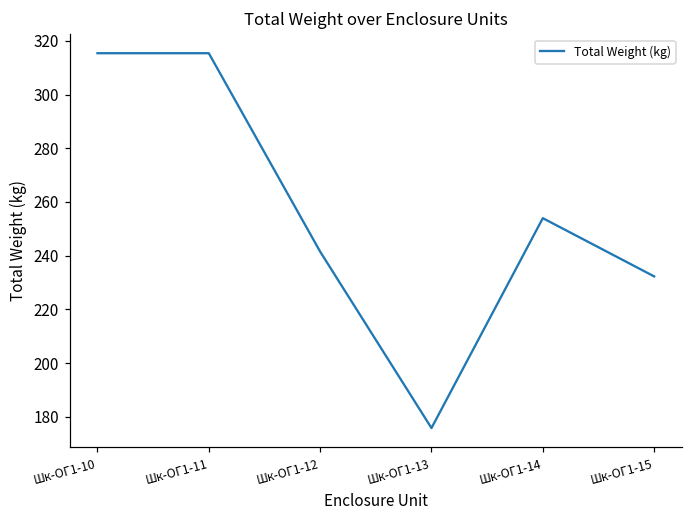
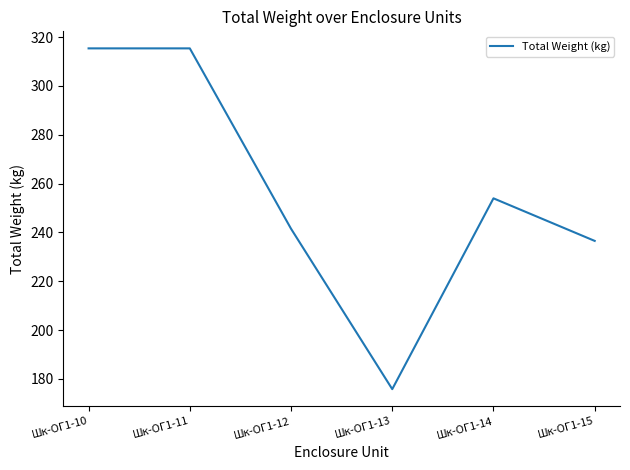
Шк-ОГ1-15: 232 -> 237
